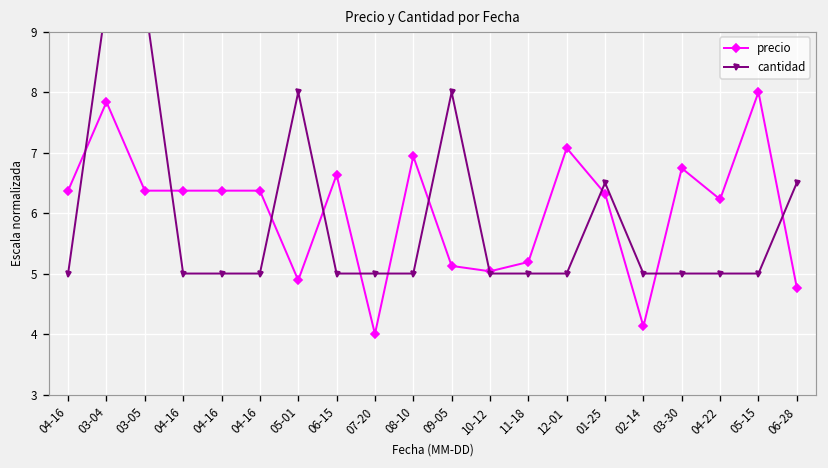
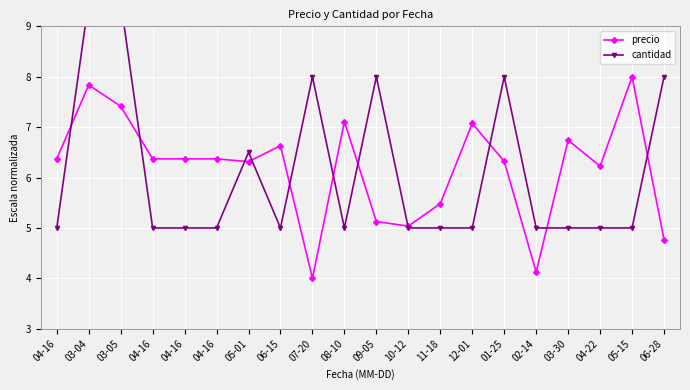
precio, 03-05: 6.4 -> 7.4
precio, 05-01: 4.9 -> 6.3
cantidad, 05-01: 8.0 -> 6.5
cantidad, 07-20: 5.0 -> 8.0
precio, 08-10: 6.9 -> 7.1
precio, 11-18: 5.2 -> 5.5
cantidad, 01-25: 6.5 -> 8.0
cantidad, 06-28: 6.5 -> 8.0
